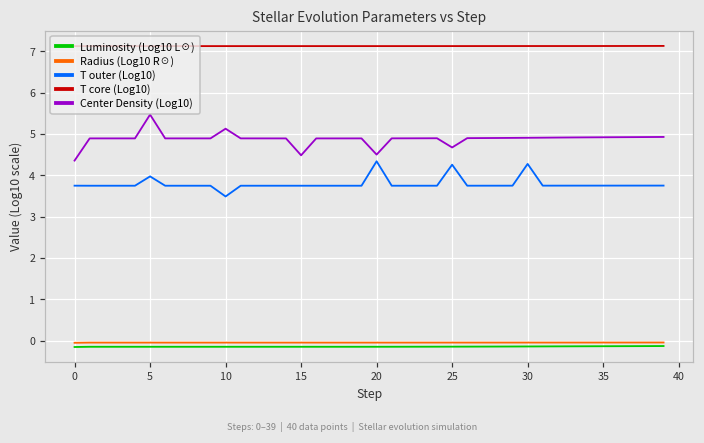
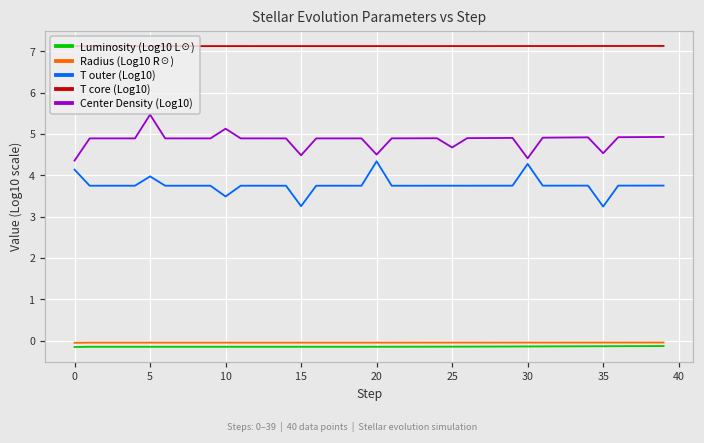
T outer (Log10), 0: 3.7 -> 4.1
T outer (Log10), 15: 3.7 -> 3.3
T outer (Log10), 25: 4.3 -> 3.7
Center Density (Log10), 30: 4.9 -> 4.4
T outer (Log10), 35: 3.8 -> 3.2
Center Density (Log10), 35: 4.9 -> 4.5
